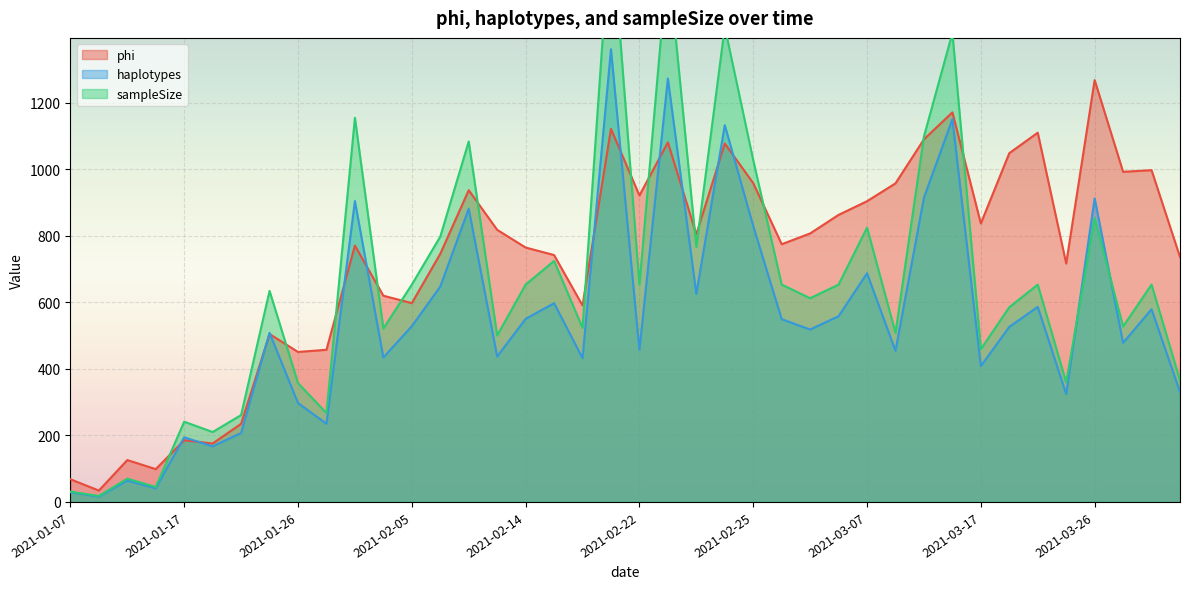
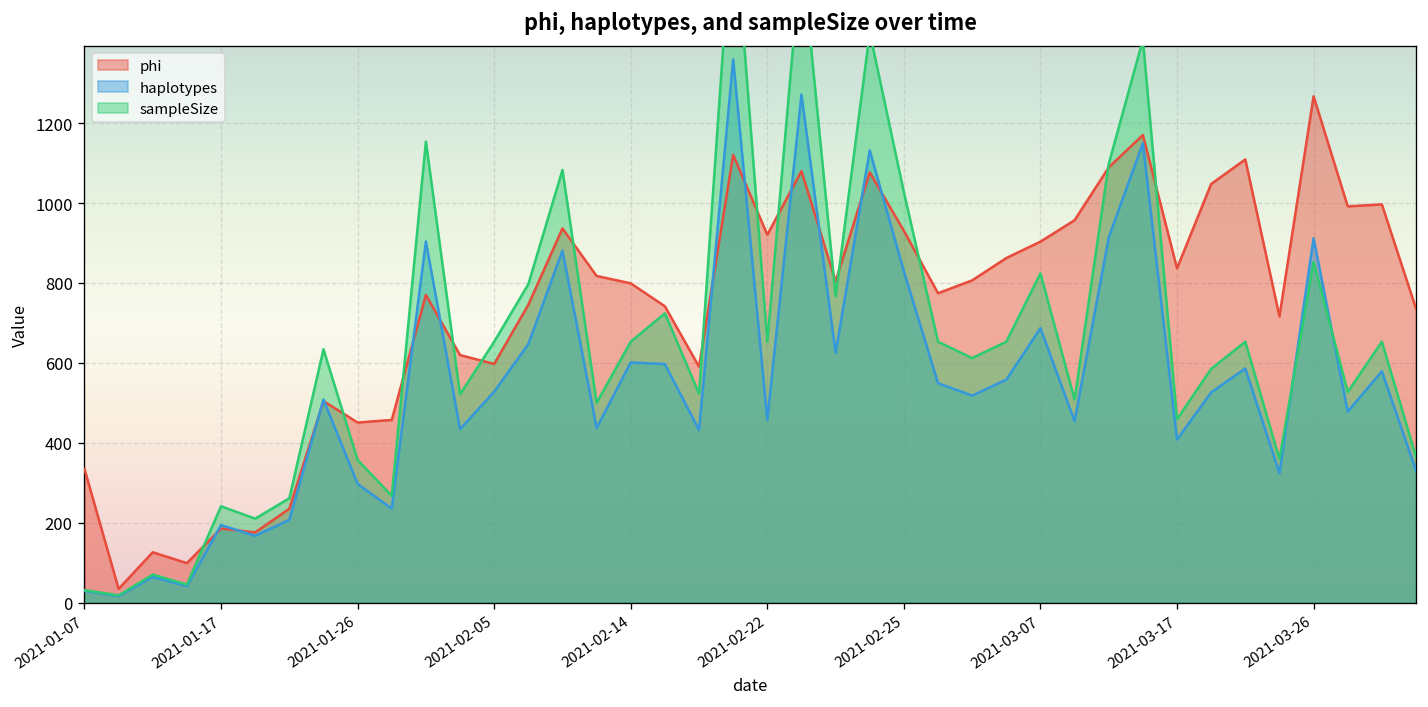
phi, 2021-01-07: 70 -> 330
phi, 2021-02-14: 760 -> 800
haplotypes, 2021-02-14: 550 -> 600
phi, 2021-02-25: 960 -> 930
